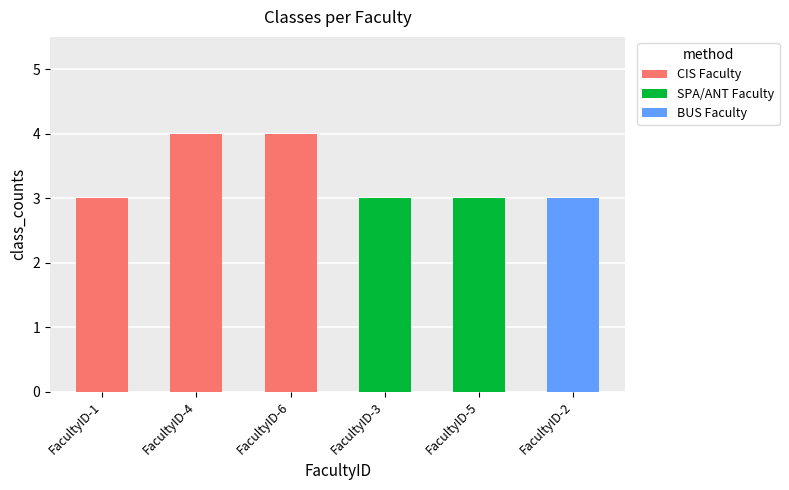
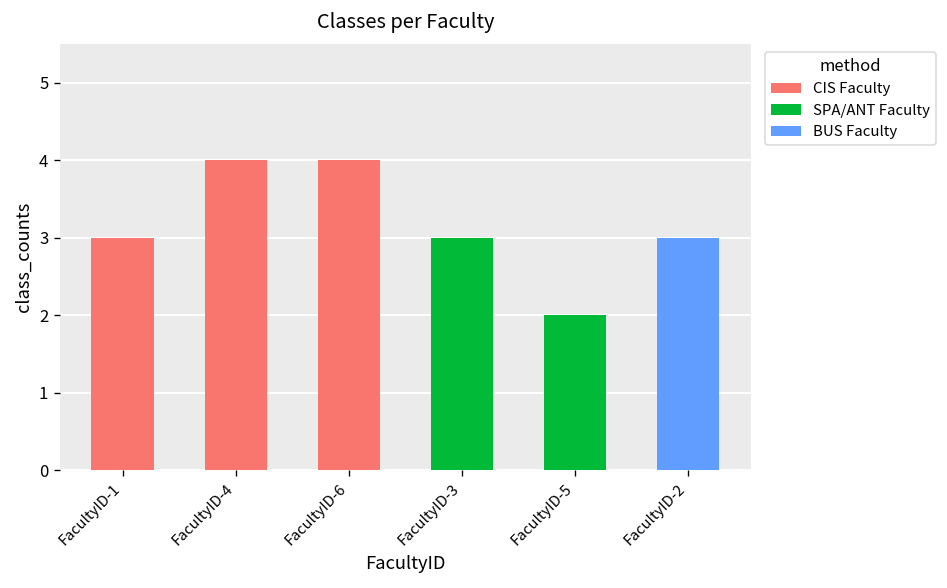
SPA/ANT Faculty, FacultyID-5: 3 -> 2
